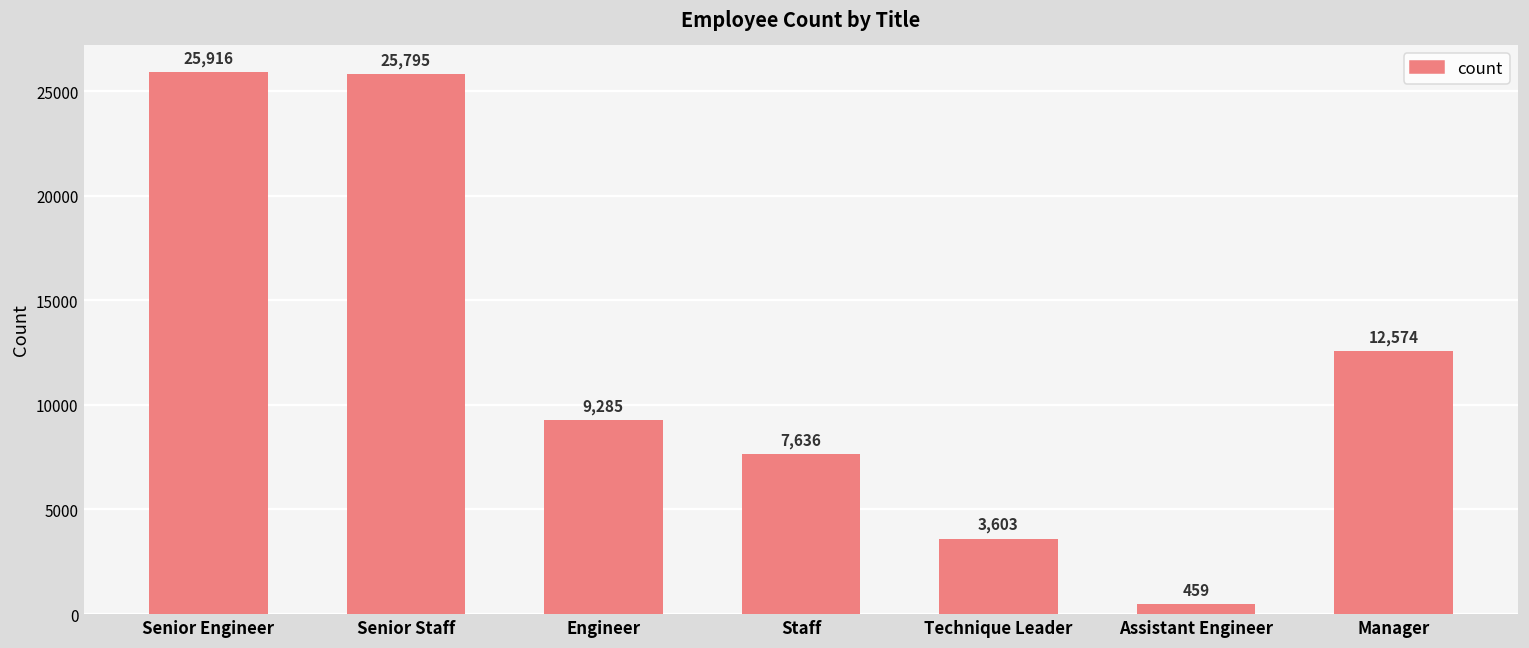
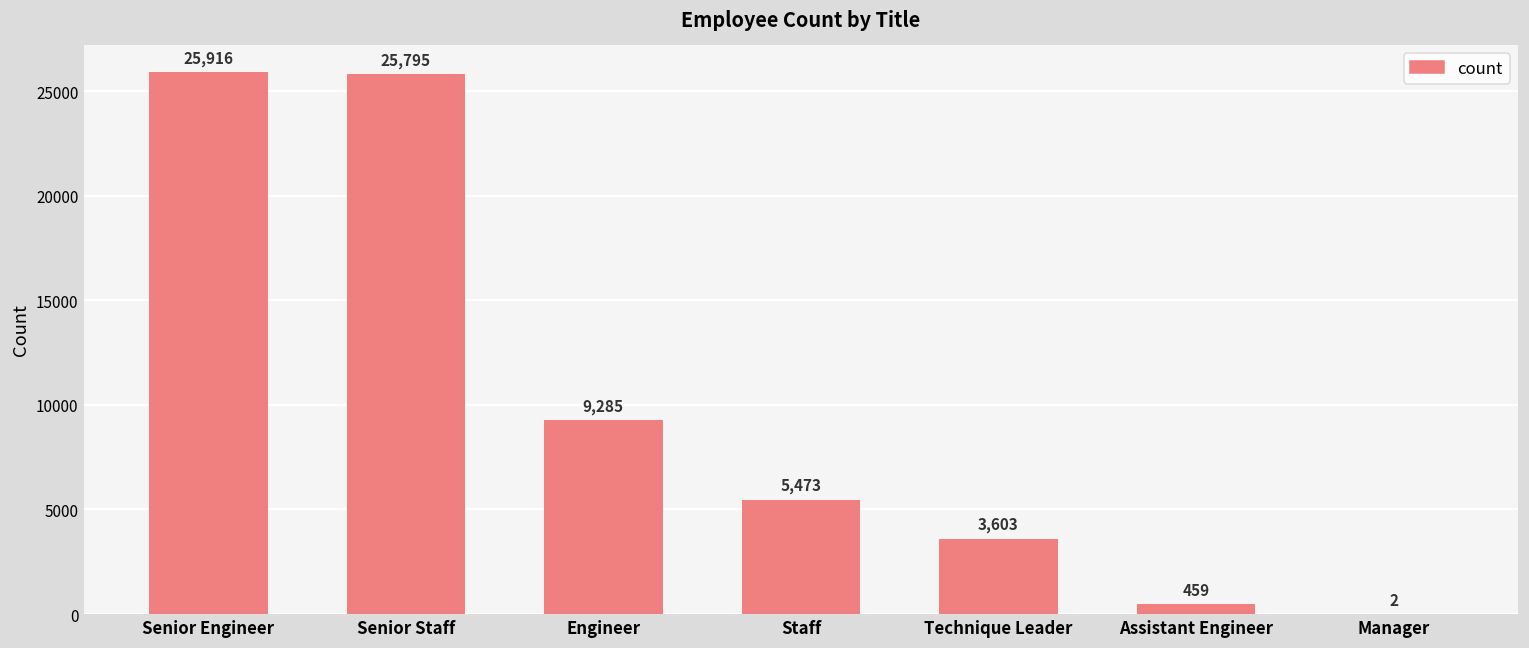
Staff: 7,636 -> 5,473
Manager: 12,574 -> 2
